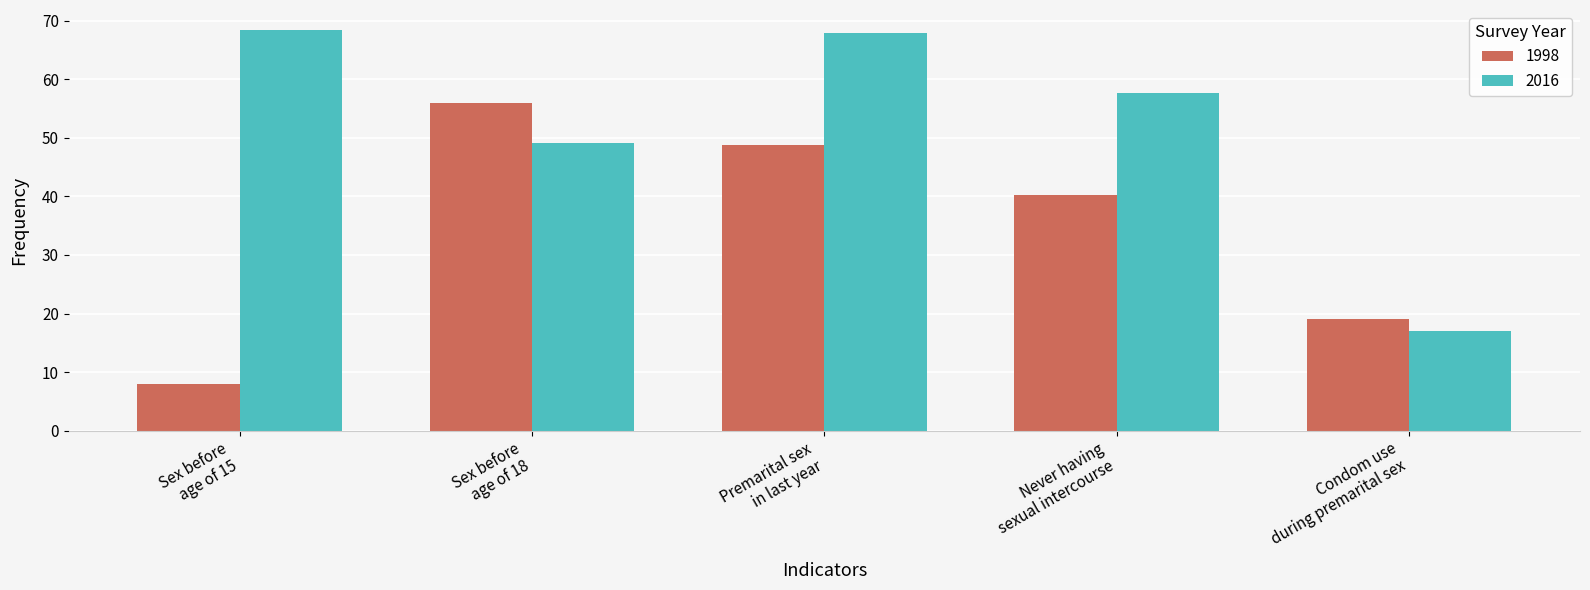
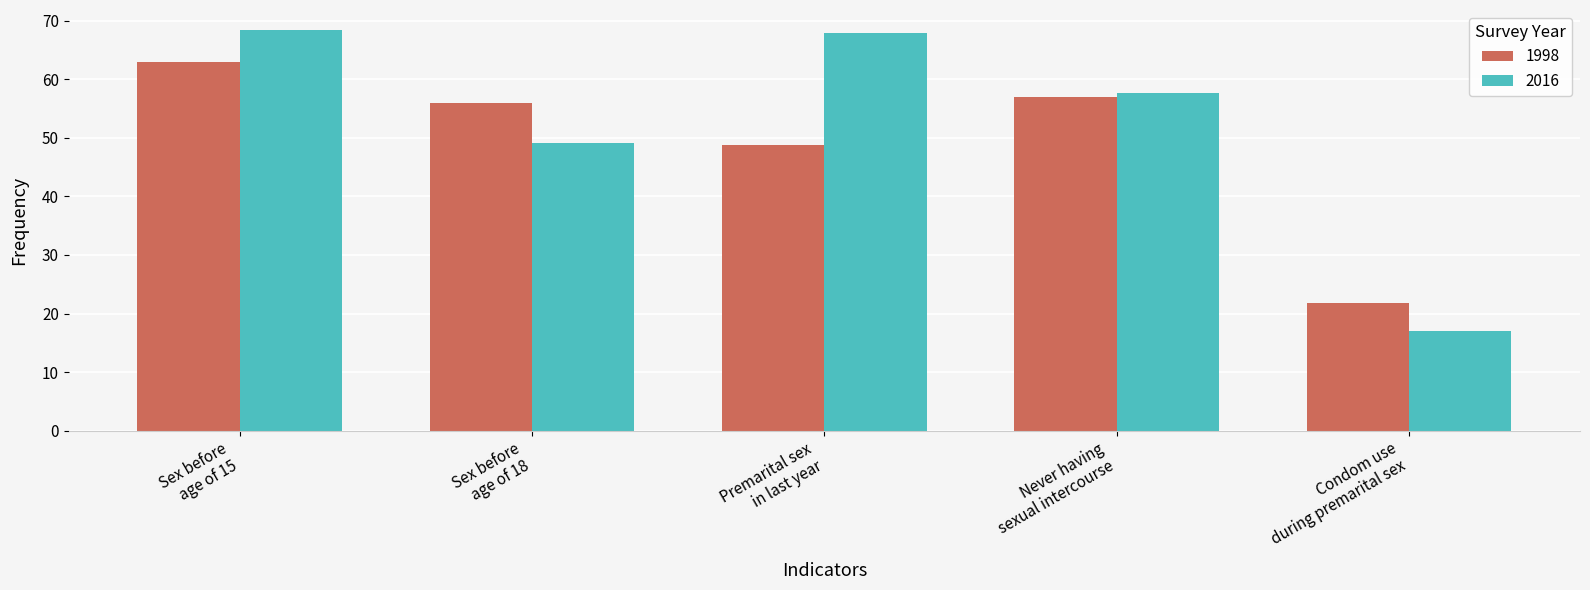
1998, Sex before age of 15: 8 -> 63
1998, Never having sexual intercourse: 40 -> 57
1998, Condom use during premarital sex: 19 -> 22
